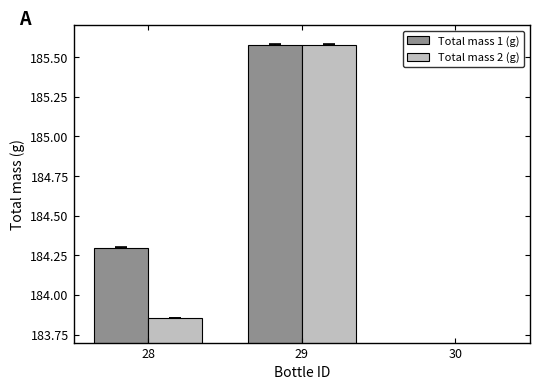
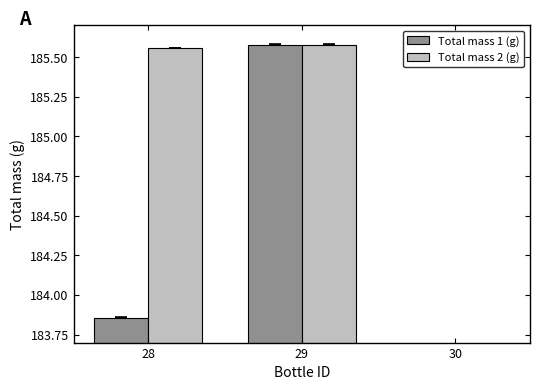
Total mass 1 (g), 28: 184.30 -> 183.86
Total mass 2 (g), 28: 183.86 -> 185.56
